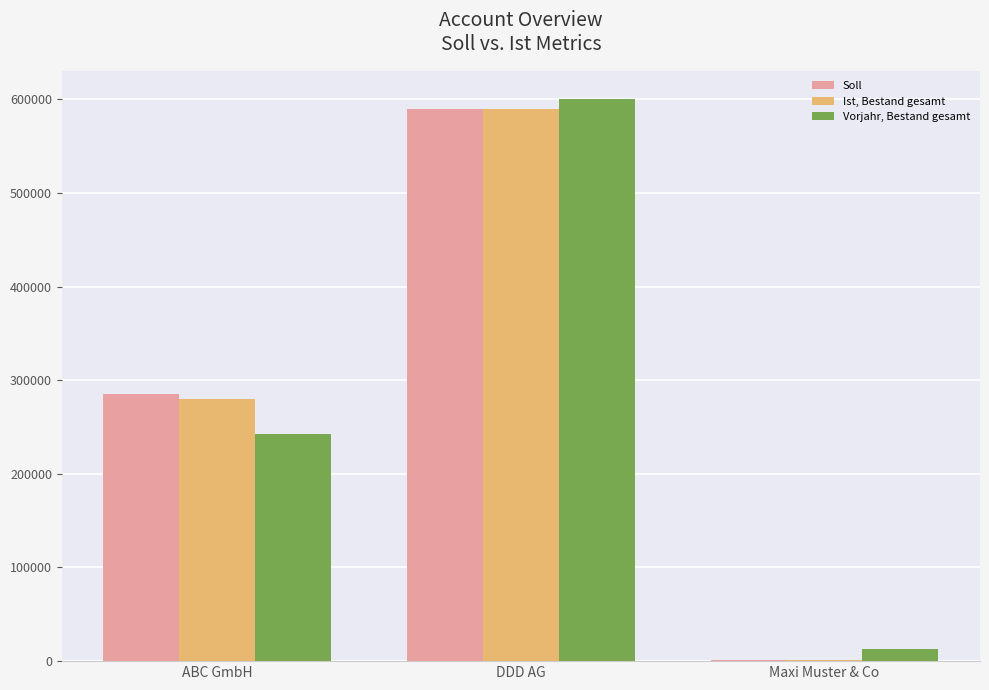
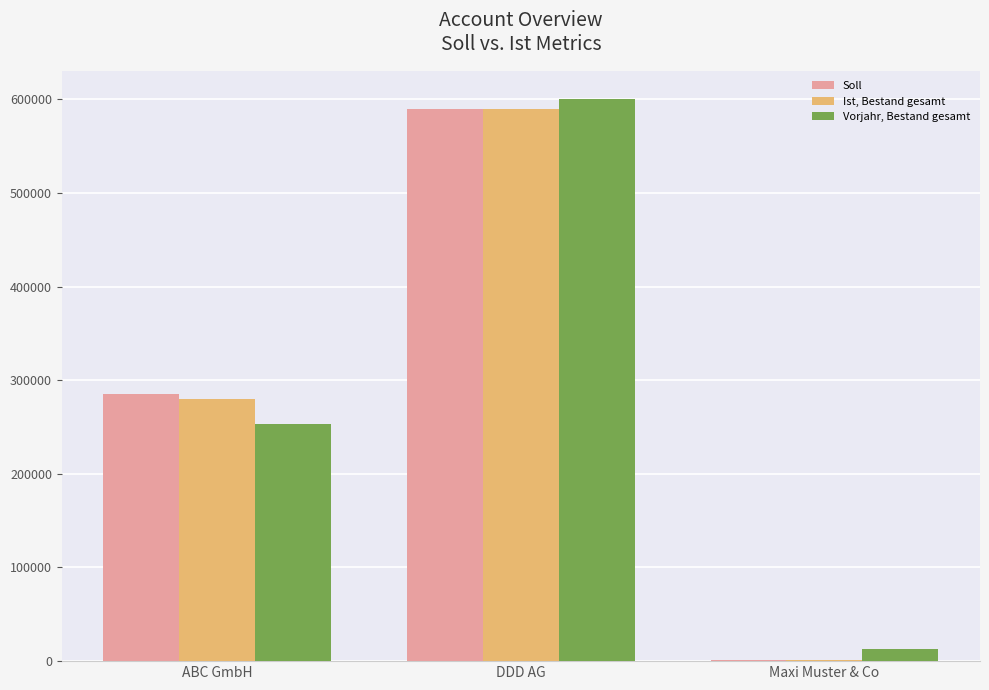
Vorjahr, Bestand gesamt, ABC GmbH: 240000 -> 250000
